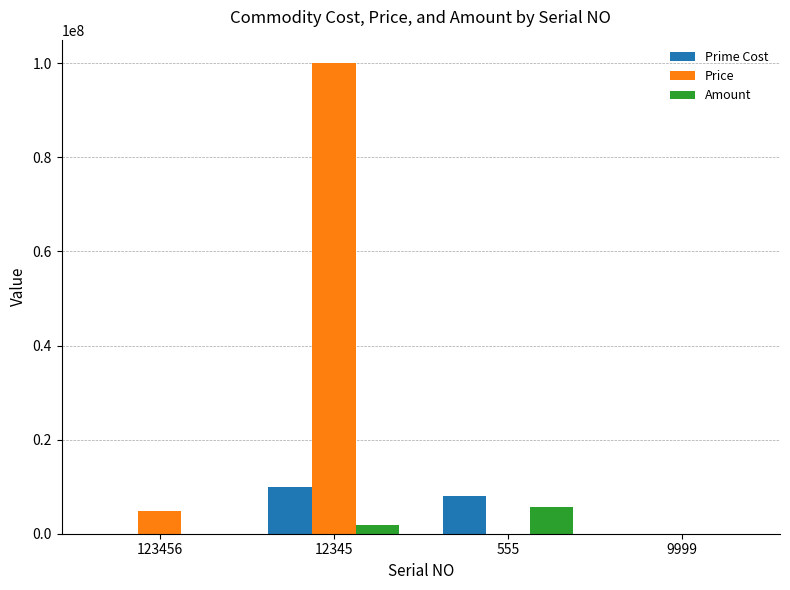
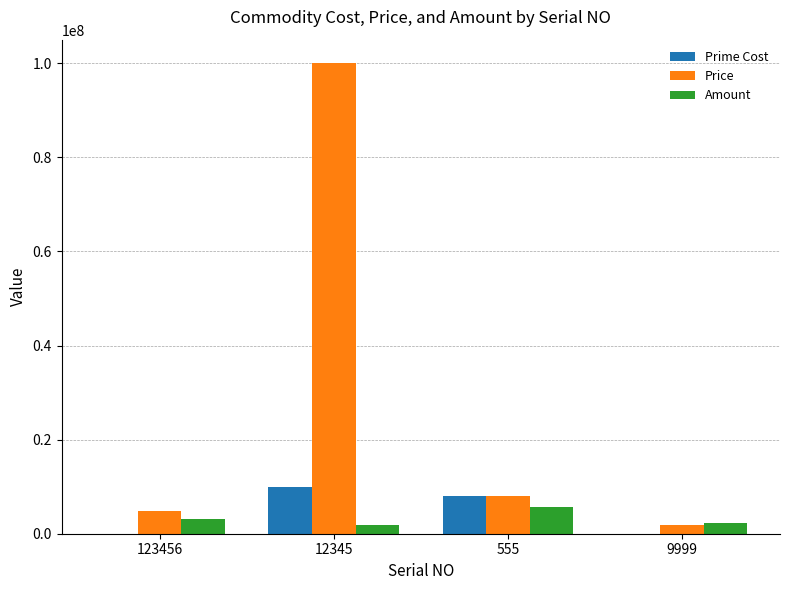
Amount, 123456: 0 -> 3000000
Price, 555: 0 -> 8000000
Price, 9999: 0 -> 2000000
Amount, 9999: 0 -> 2000000
